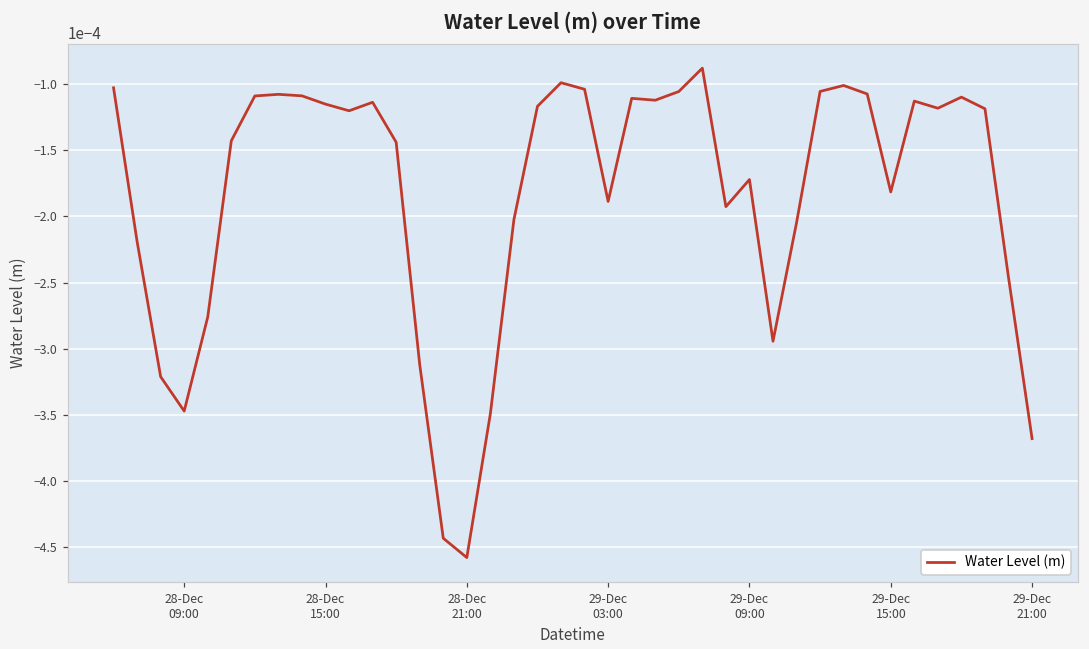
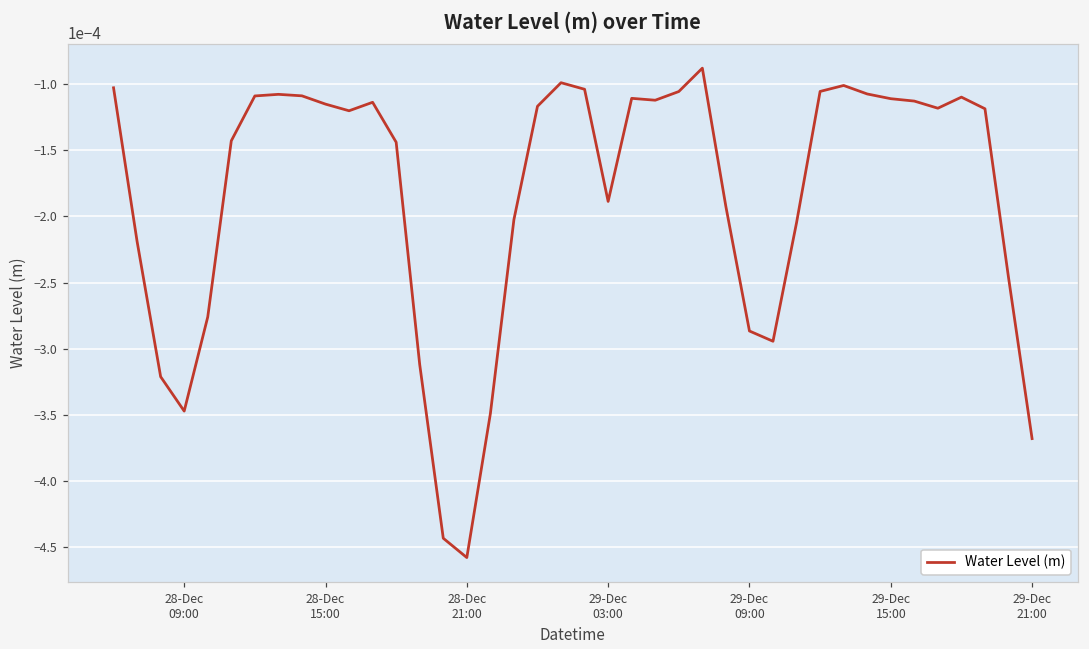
29-Dec 09:00: -0.000172 -> -0.000287
29-Dec 15:00: -0.000181 -> -0.000111
